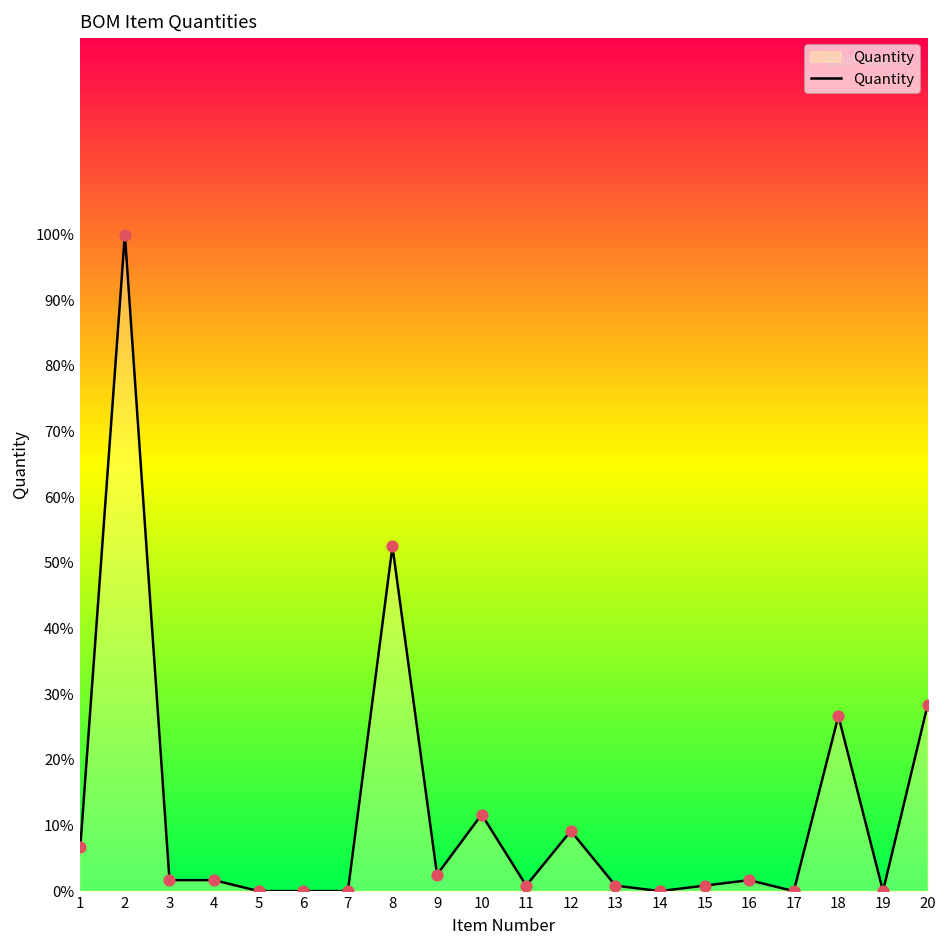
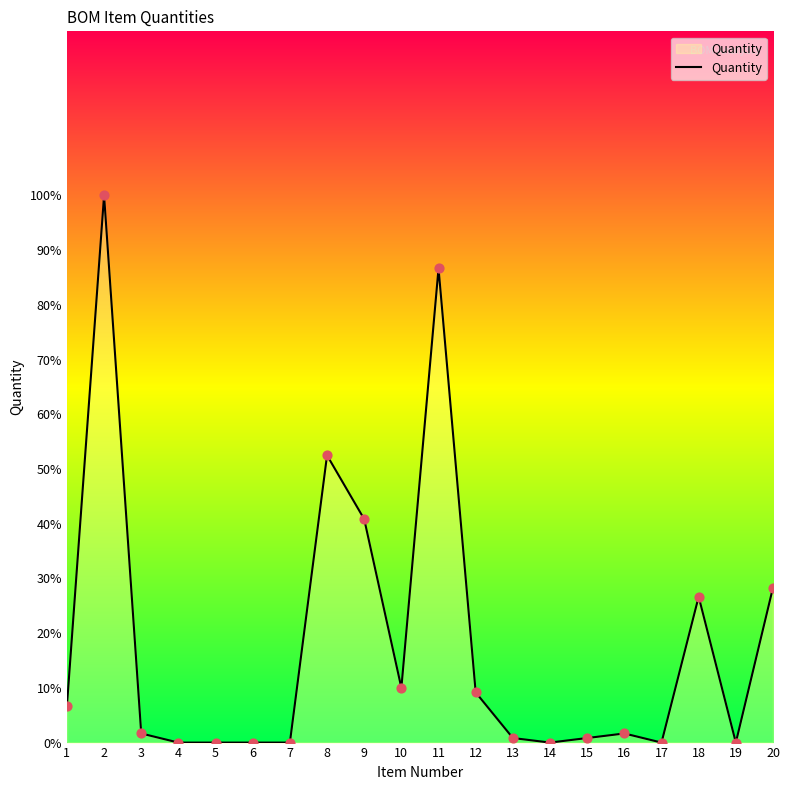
4: 2% -> 0%
9: 3% -> 41%
10: 12% -> 10%
11: 1% -> 87%
